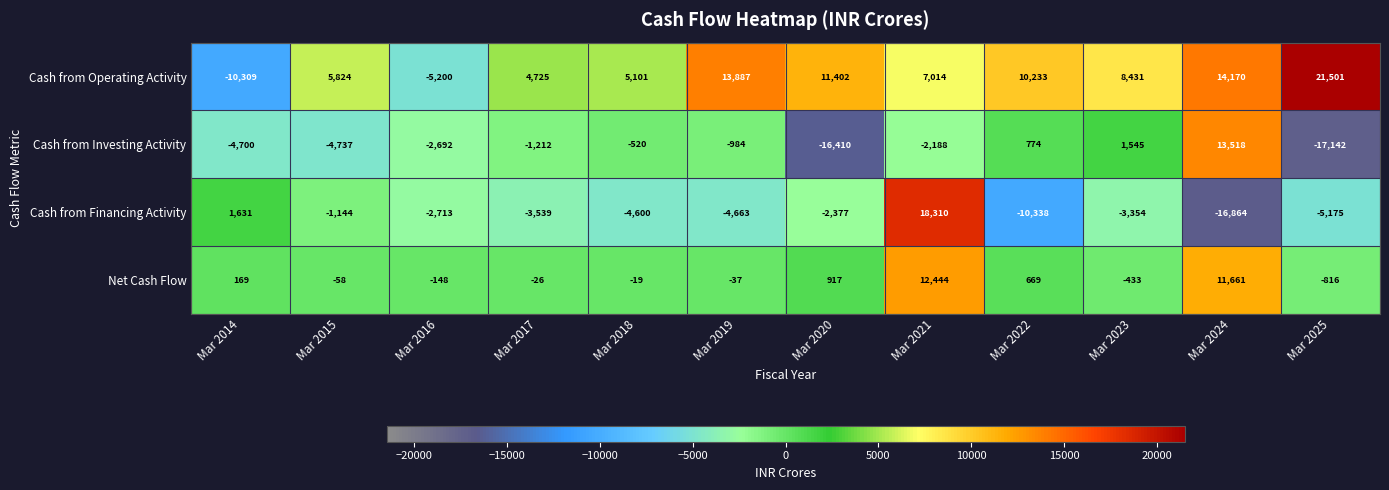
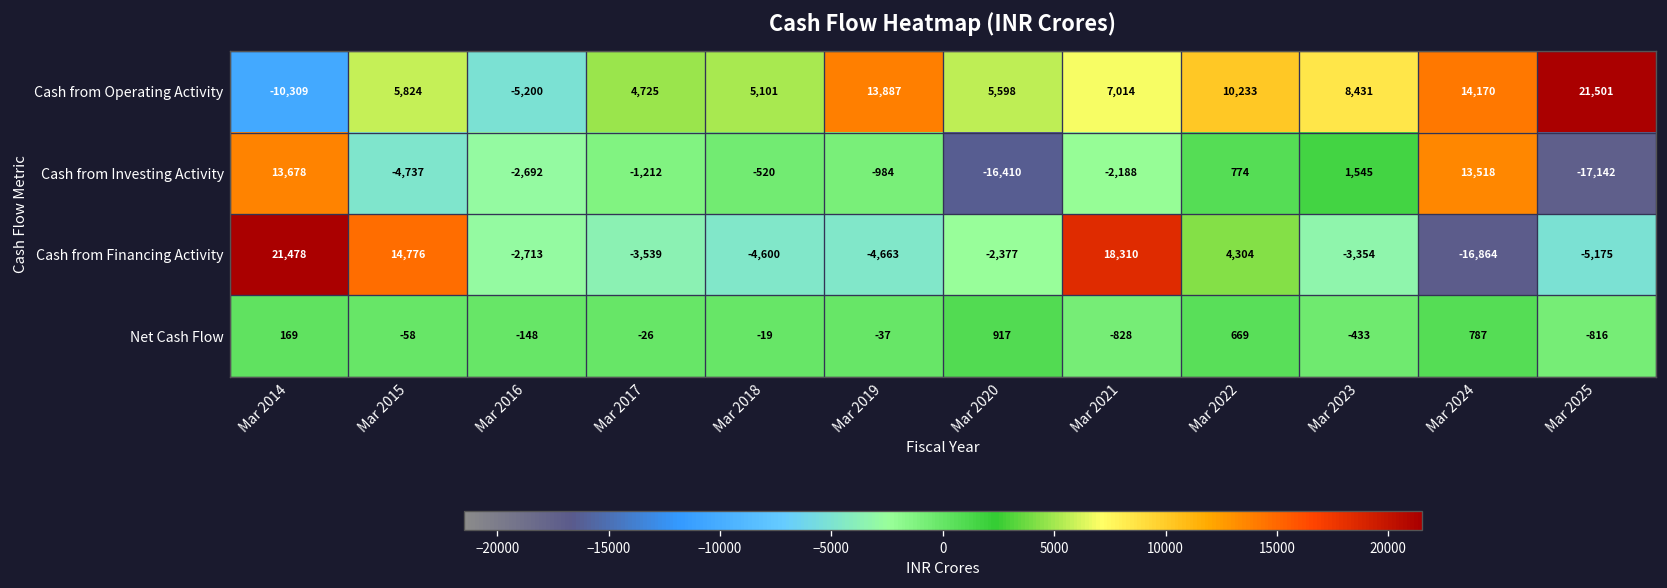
Cash from Operating Activity, Mar 2020: 11,402 -> 5,598
Cash from Investing Activity, Mar 2014: -4,700 -> 13,678
Cash from Financing Activity, Mar 2014: 1,631 -> 21,478
Cash from Financing Activity, Mar 2015: -1,144 -> 14,776
Cash from Financing Activity, Mar 2022: -10,338 -> 4,304
Net Cash Flow, Mar 2021: 12,444 -> -828
Net Cash Flow, Mar 2024: 11,661 -> 787
